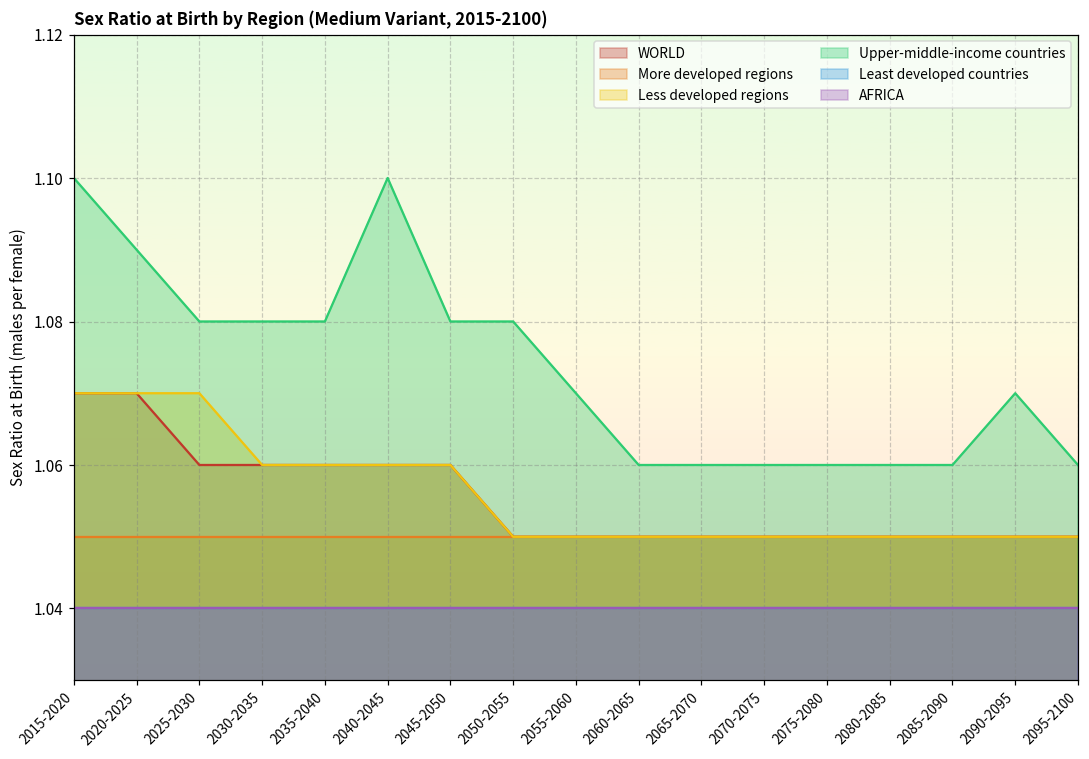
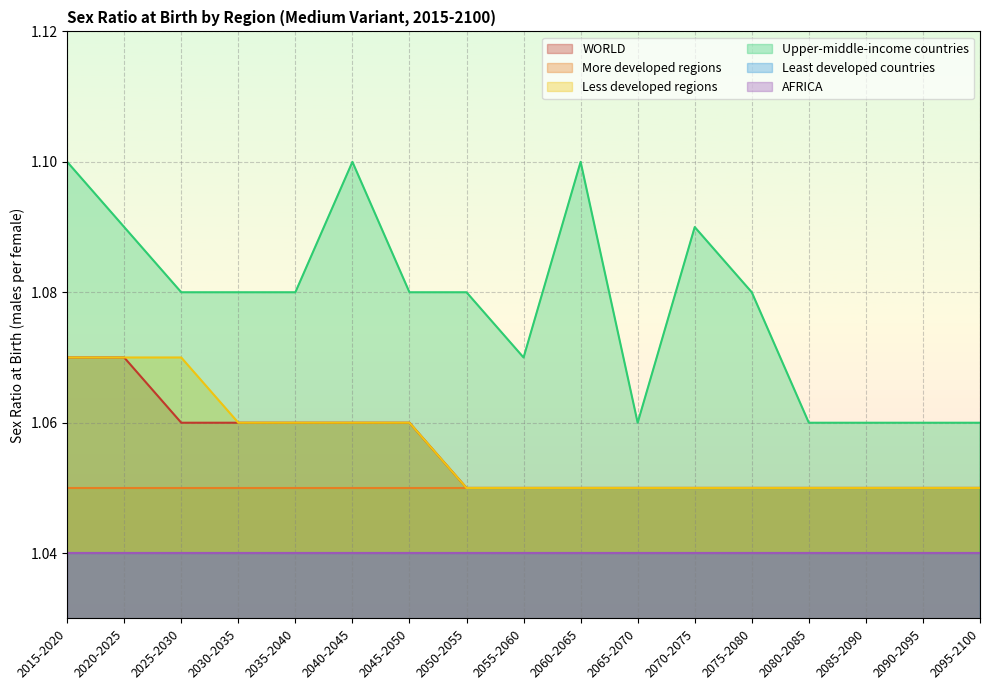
Upper-middle-income countries, 2060-2065: 1.06 -> 1.10
Upper-middle-income countries, 2070-2075: 1.06 -> 1.09
Upper-middle-income countries, 2075-2080: 1.06 -> 1.08
Upper-middle-income countries, 2090-2095: 1.07 -> 1.06
